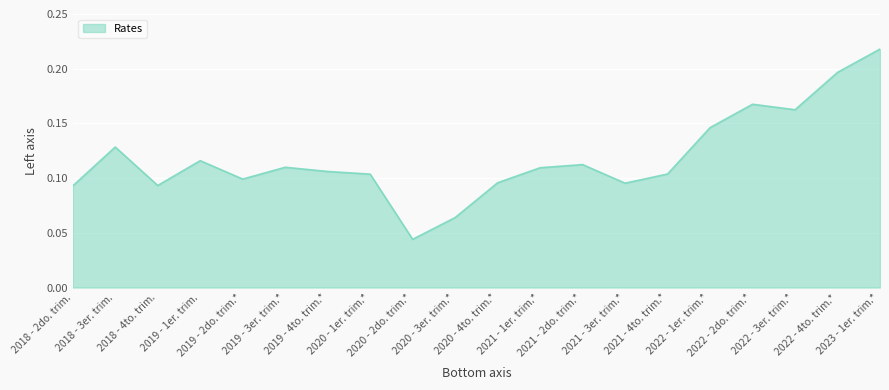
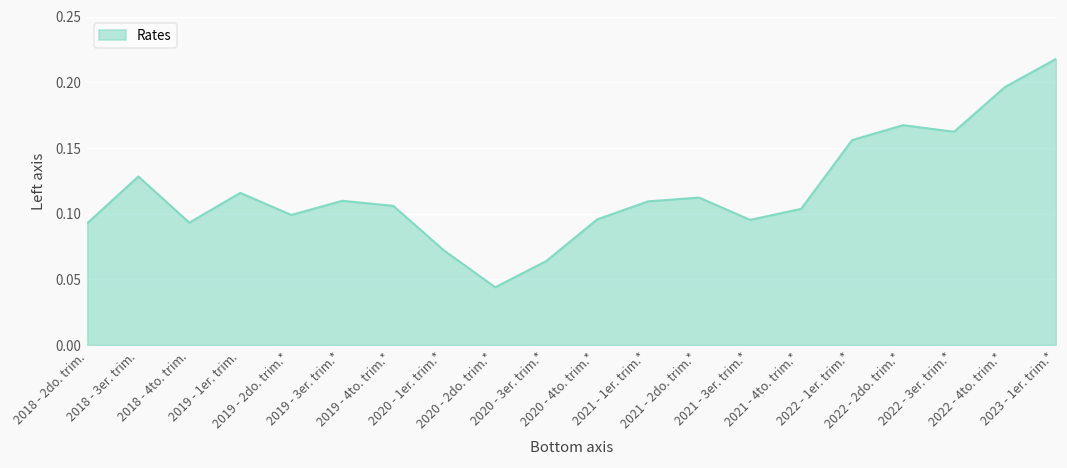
2020 - 1er. trim.*: 0.104 -> 0.072
2022 - 1er. trim.*: 0.146 -> 0.156
